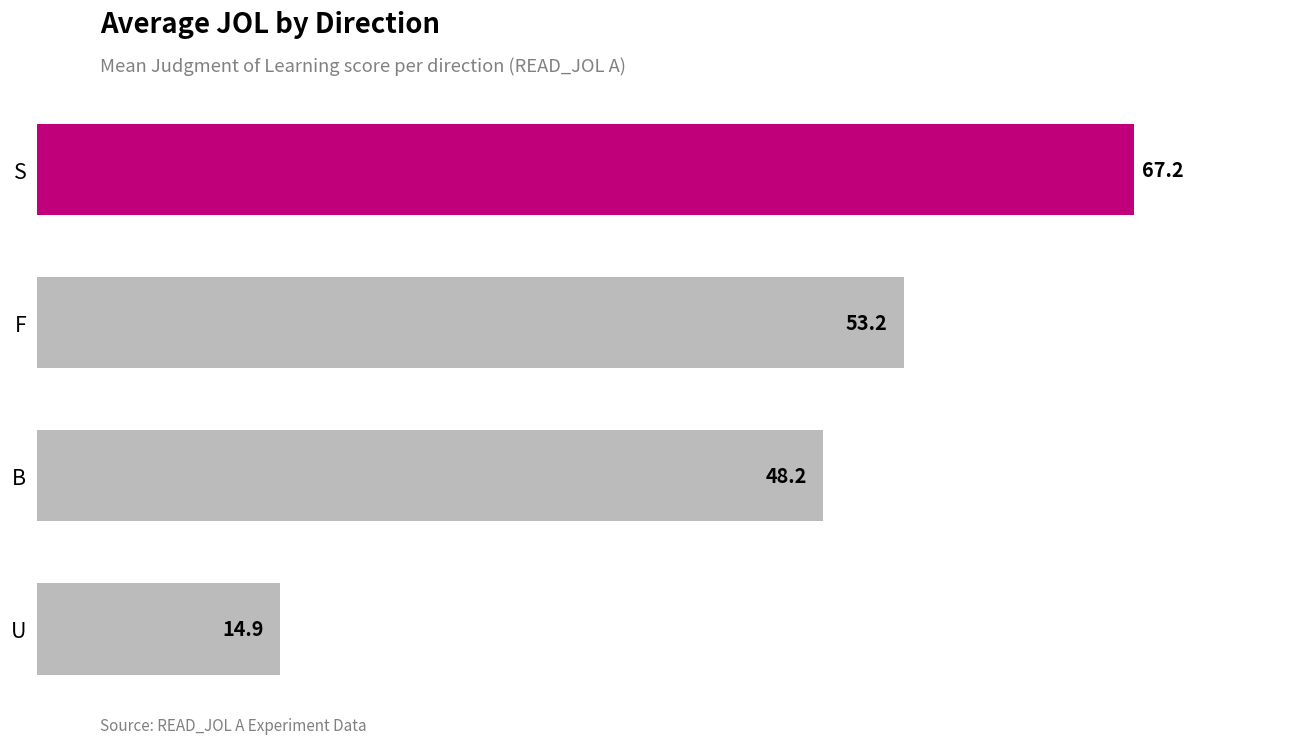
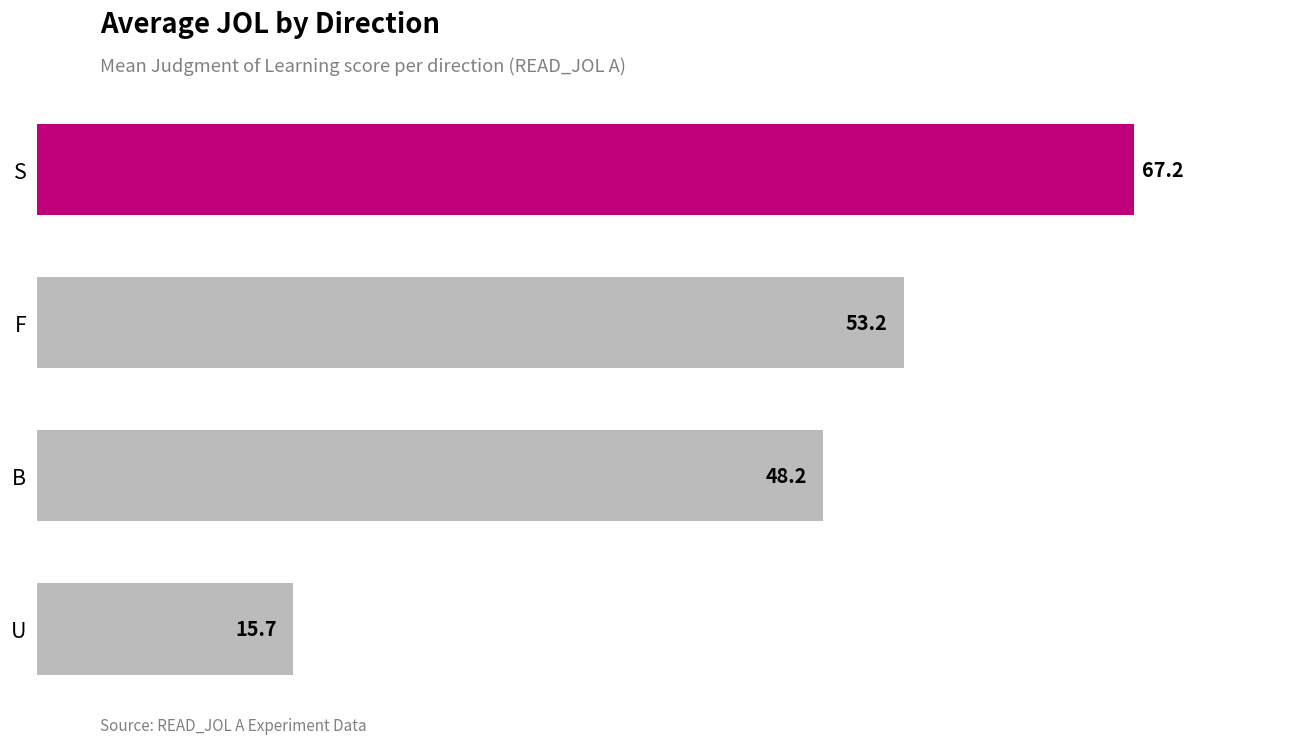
U: 14.9 -> 15.7
